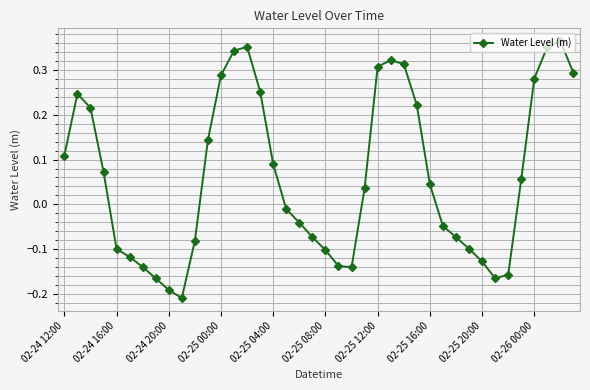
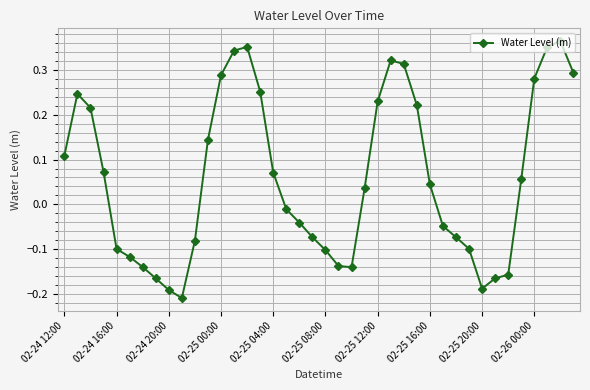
02-25 04:00: 0.09 -> 0.07
02-25 12:00: 0.31 -> 0.23
02-25 20:00: -0.13 -> -0.19
